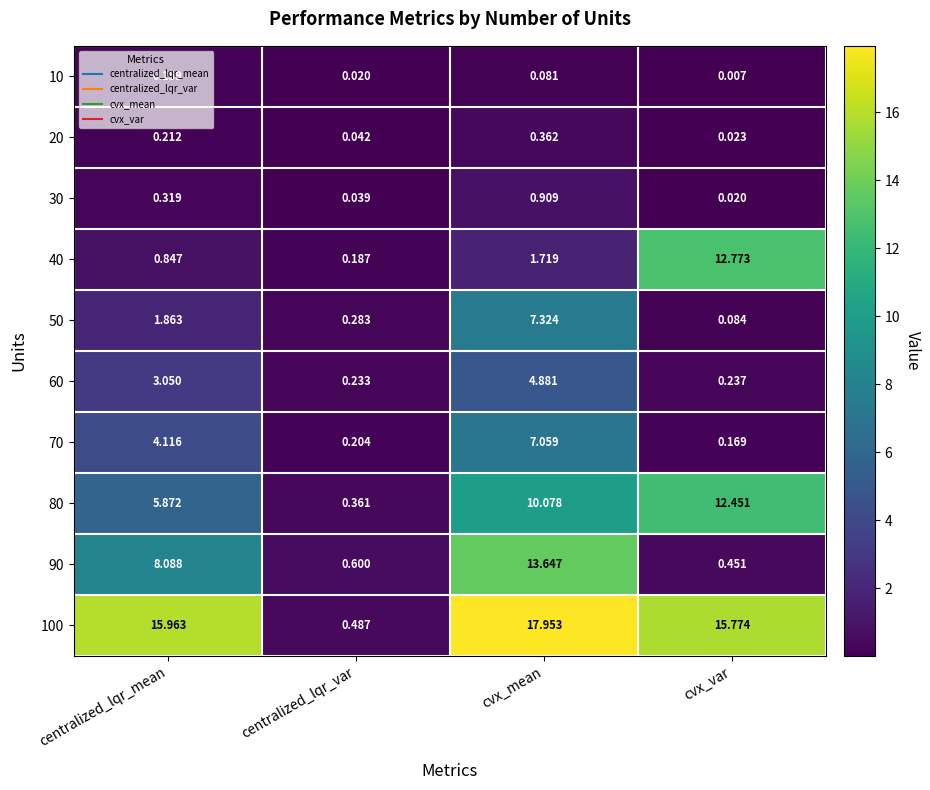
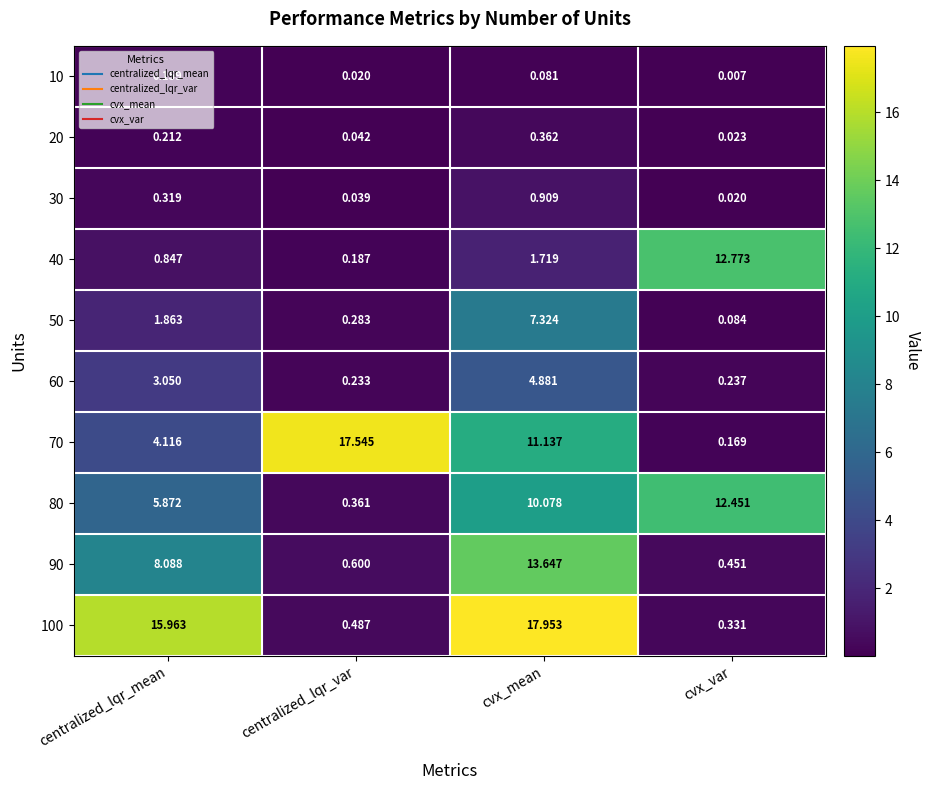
70, centralized_lqr_var: 0.204 -> 17.545
70, cvx_mean: 7.059 -> 11.137
100, cvx_var: 15.774 -> 0.331
